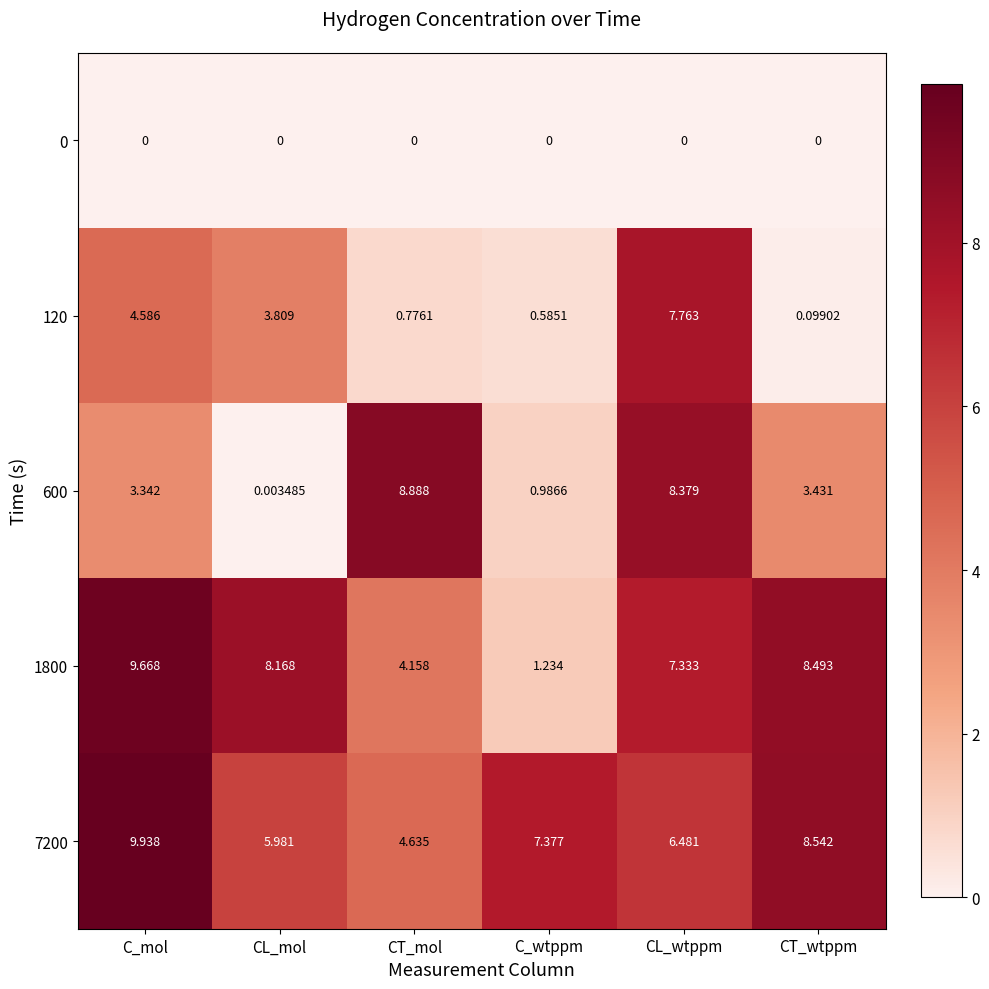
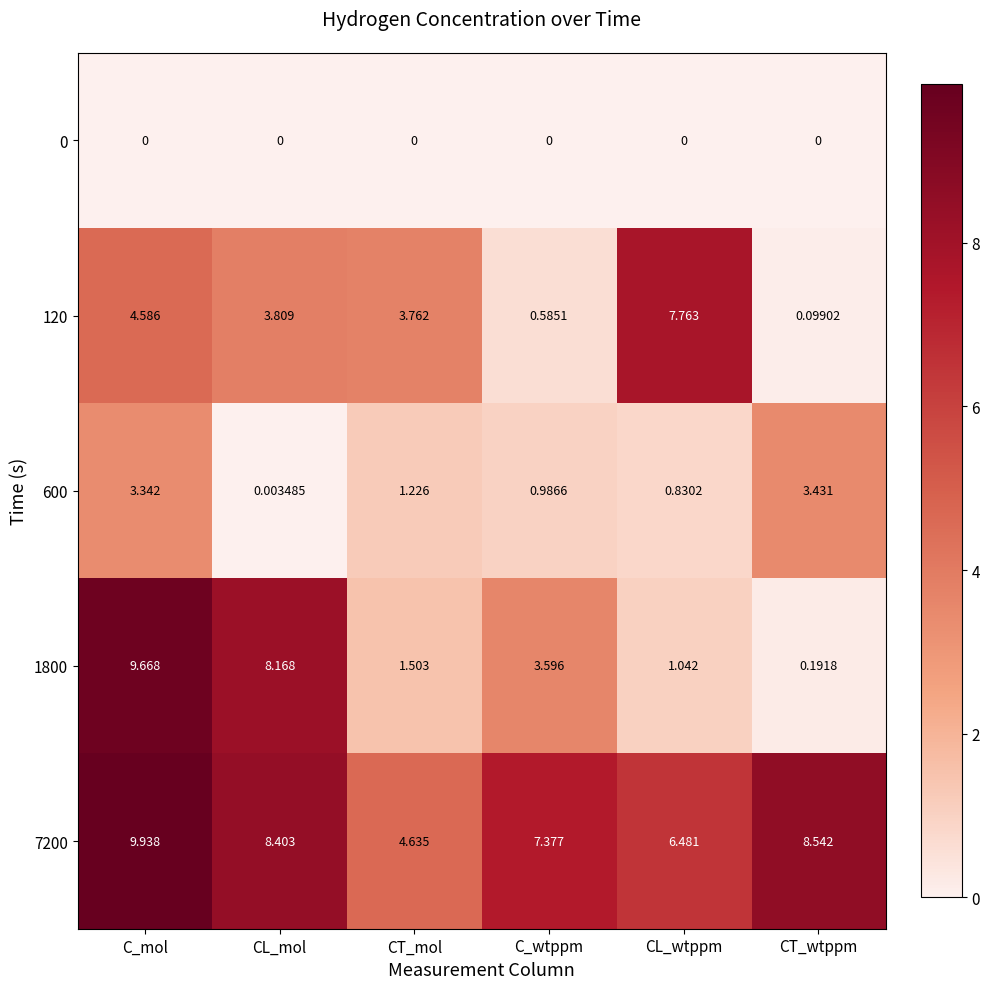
120, CT_mol: 0.7761 -> 3.762
600, CT_mol: 8.888 -> 1.226
600, CL_wtppm: 8.379 -> 0.8302
1800, CT_mol: 4.158 -> 1.503
1800, C_wtppm: 1.234 -> 3.596
1800, CL_wtppm: 7.333 -> 1.042
1800, CT_wtppm: 8.493 -> 0.1918
7200, CL_mol: 5.981 -> 8.403
